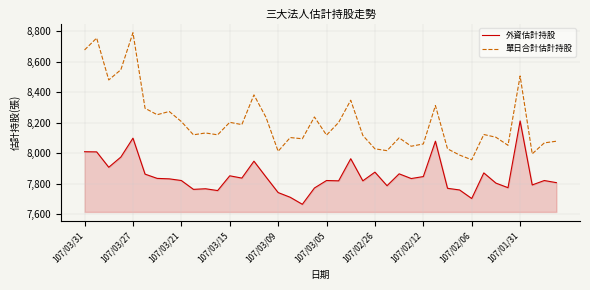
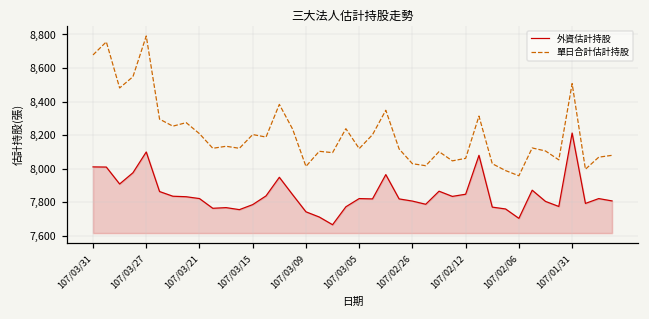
外資估計持股, 107/03/15: 7,850 -> 7,790
外資估計持股, 107/02/26: 7,880 -> 7,810
